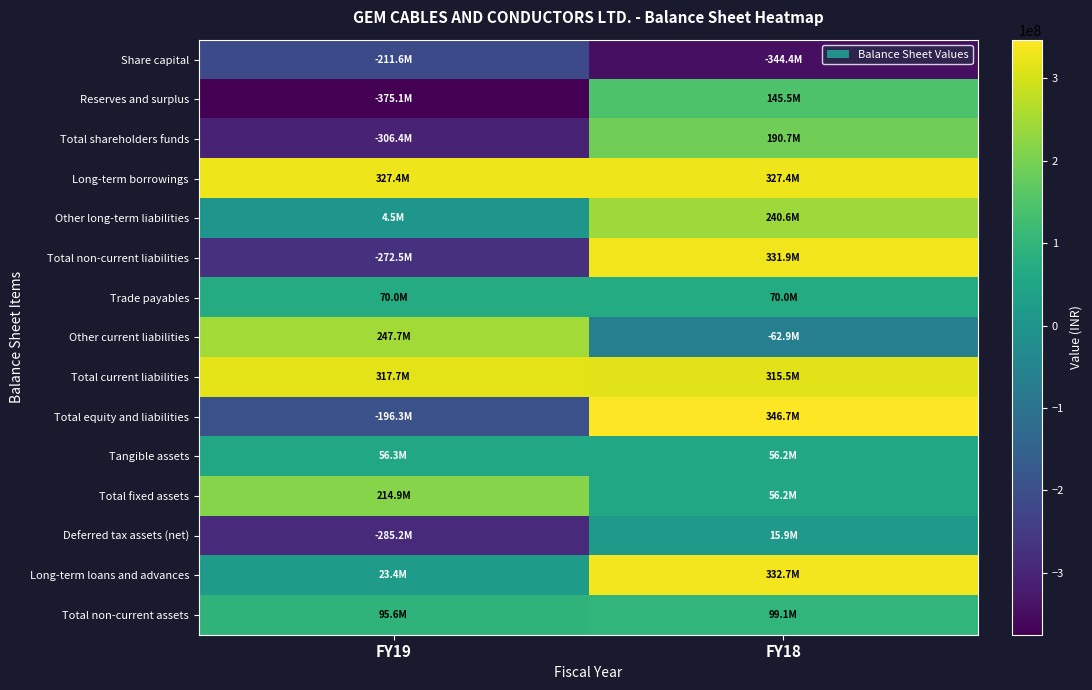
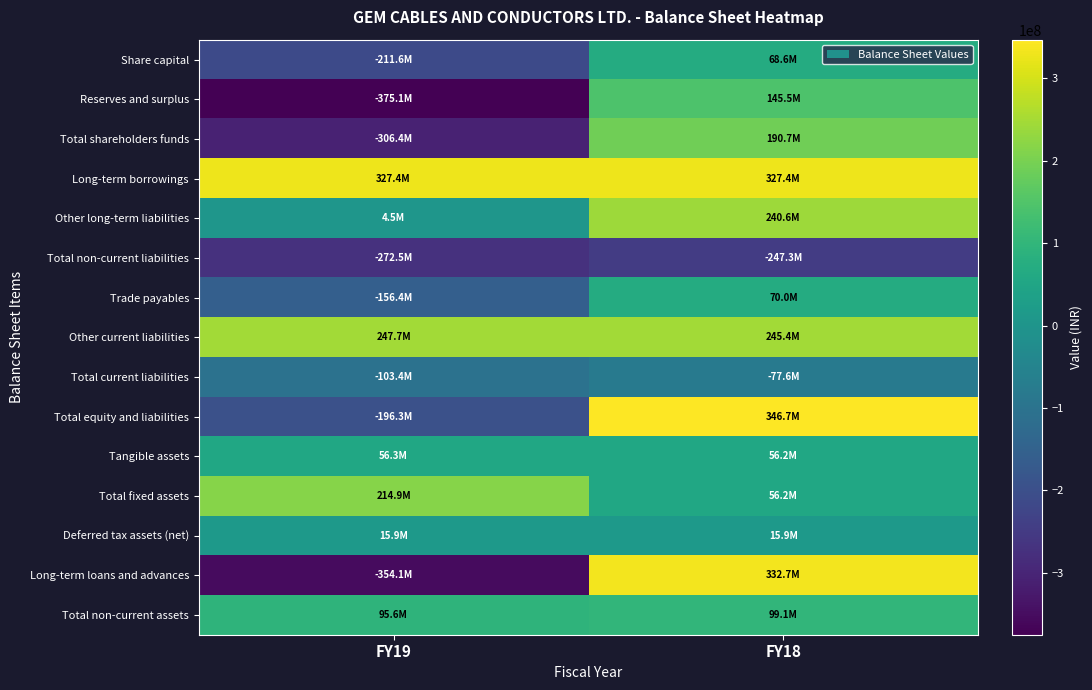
Share capital, FY18: -344.4M -> 68.6M
Total non-current liabilities, FY18: 331.9M -> -247.3M
Trade payables, FY19: 70.0M -> -156.4M
Other current liabilities, FY18: -62.9M -> 245.4M
Total current liabilities, FY19: 317.7M -> -103.4M
Total current liabilities, FY18: 315.5M -> -77.6M
Deferred tax assets (net), FY19: -285.2M -> 15.9M
Long-term loans and advances, FY19: 23.4M -> -354.1M
